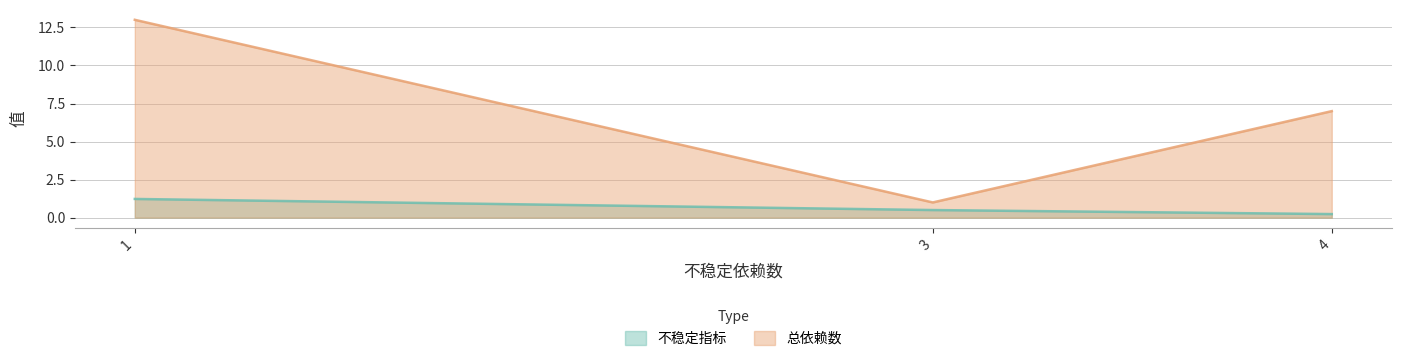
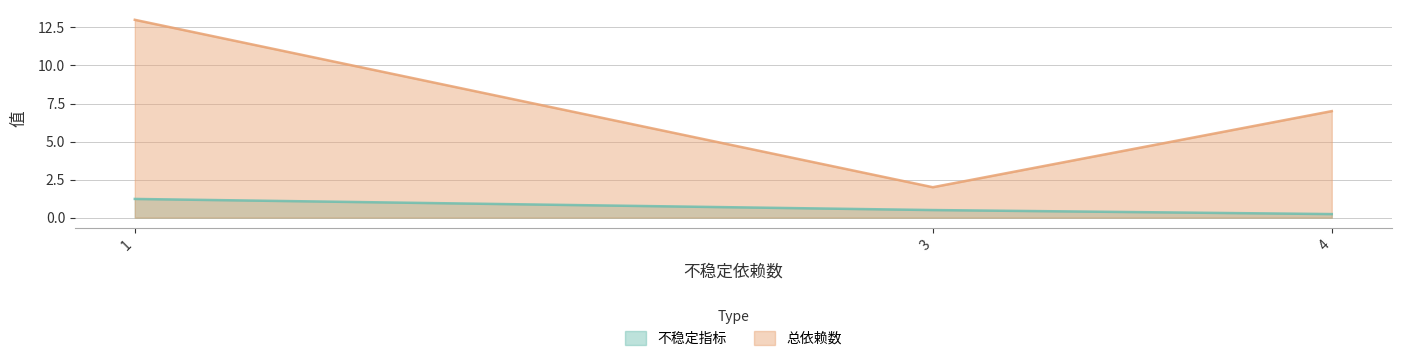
总依赖数, 3: 1 -> 2
